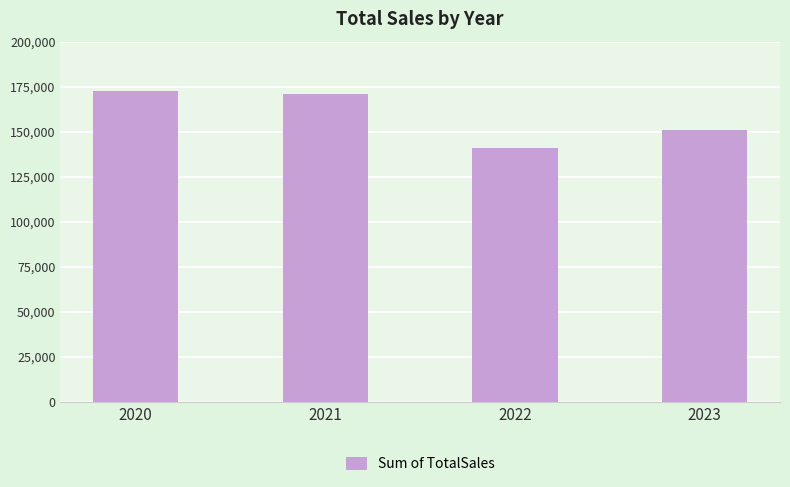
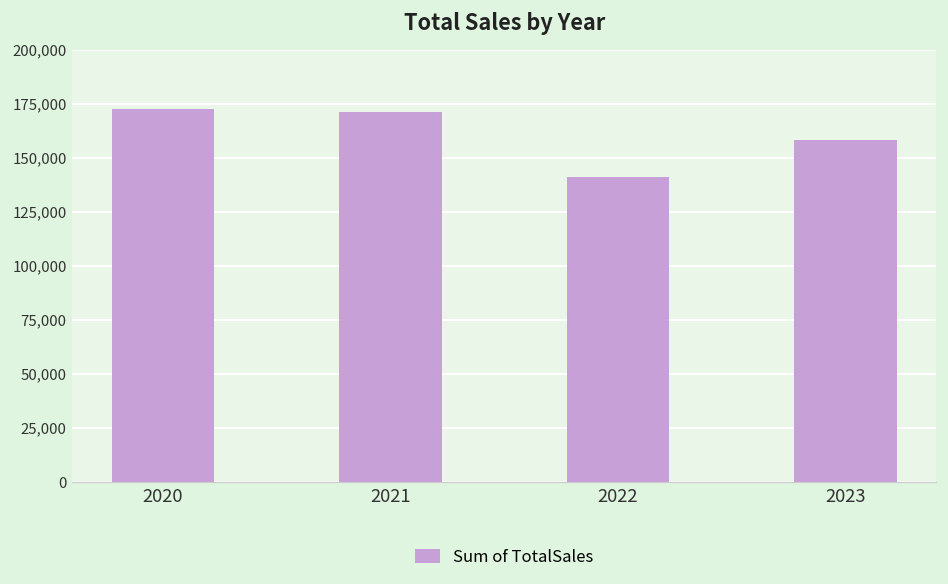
2023: 151,000 -> 158,000
